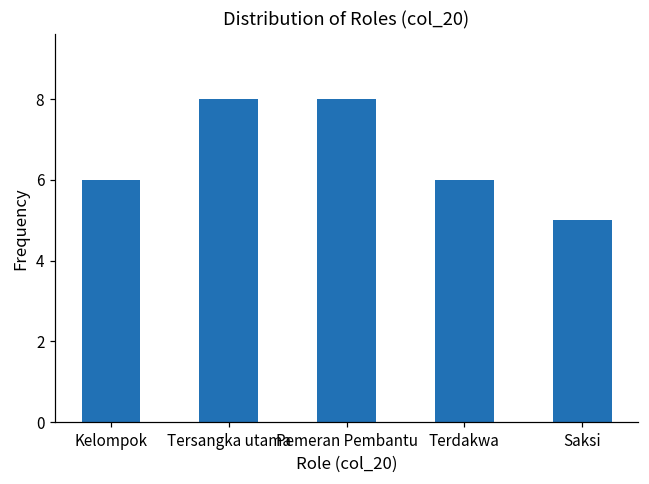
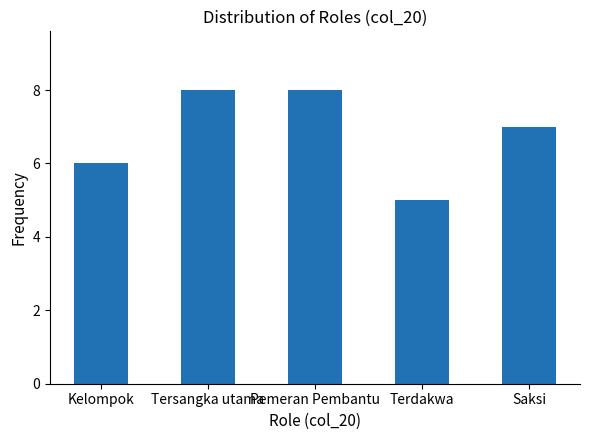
Terdakwa: 6 -> 5
Saksi: 5 -> 7
